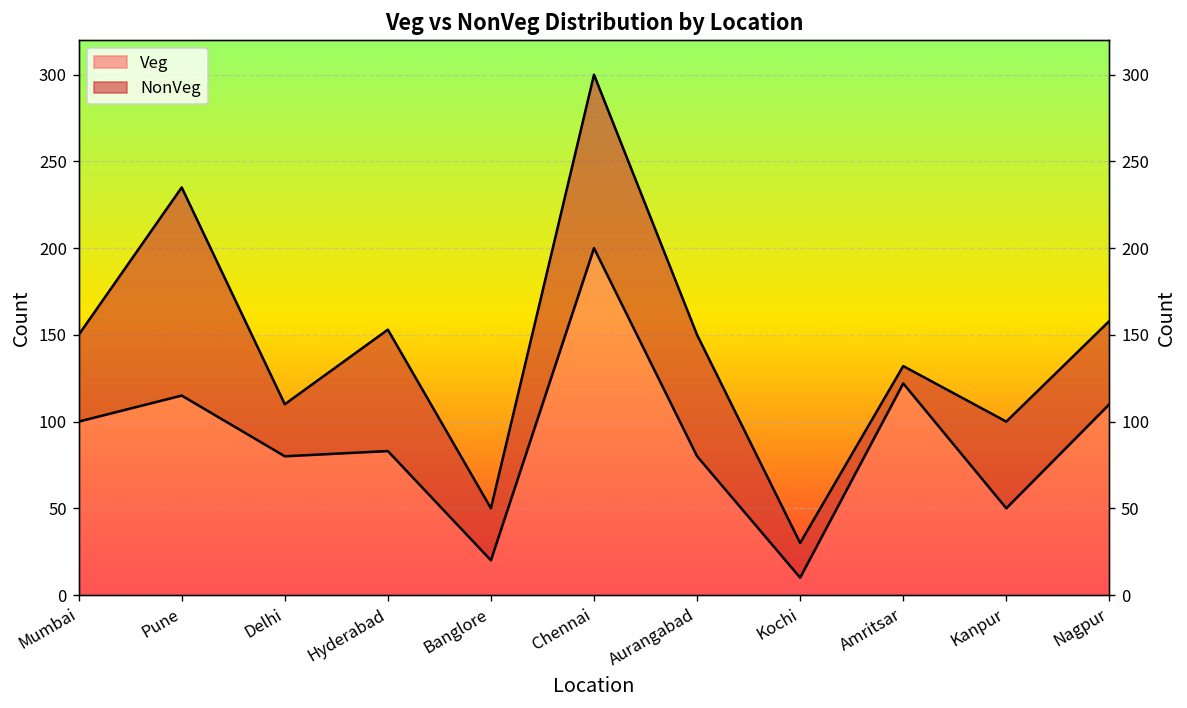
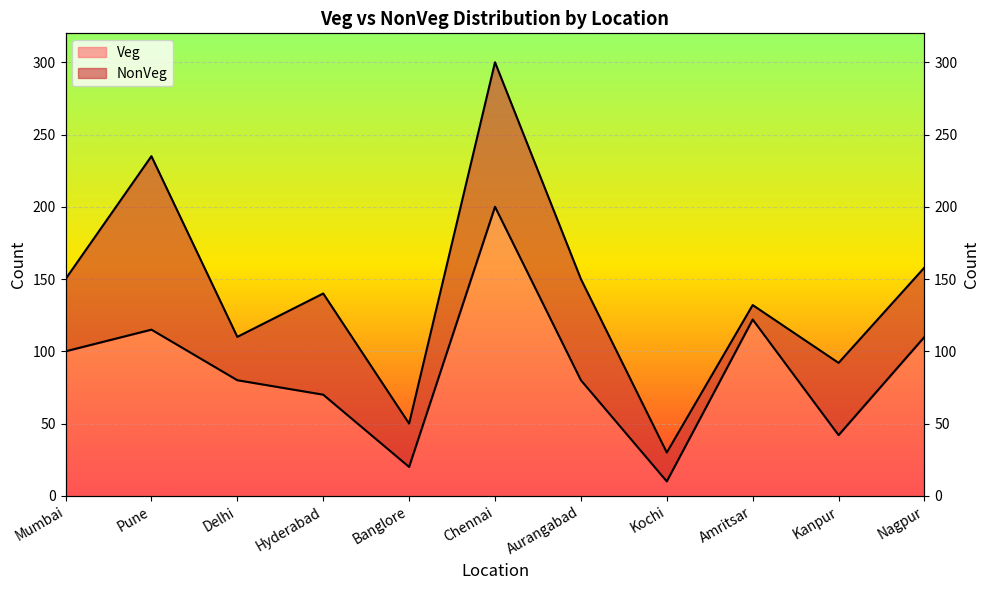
Veg, Hyderabad: 83 -> 70
Veg, Kanpur: 50 -> 42
